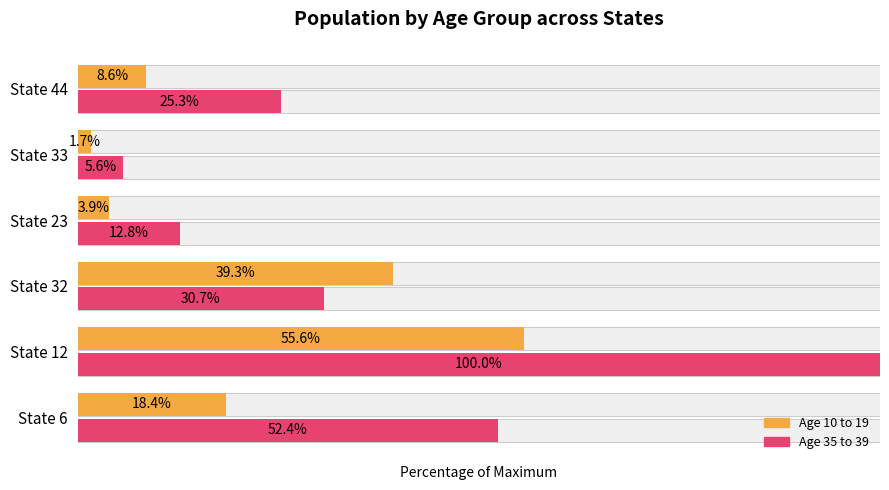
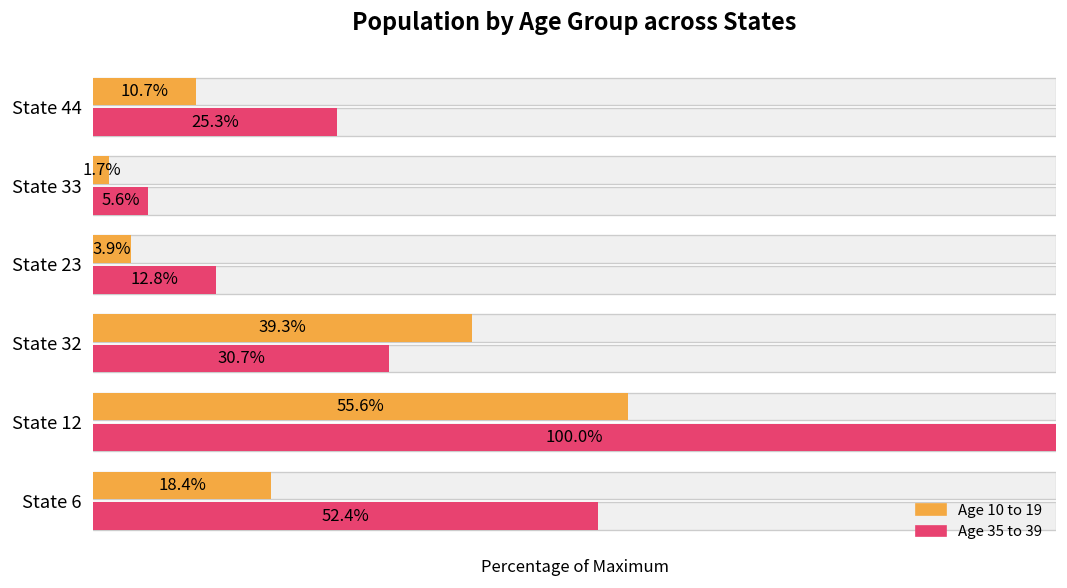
Age 10 to 19, State 44: 8.6% -> 10.7%
